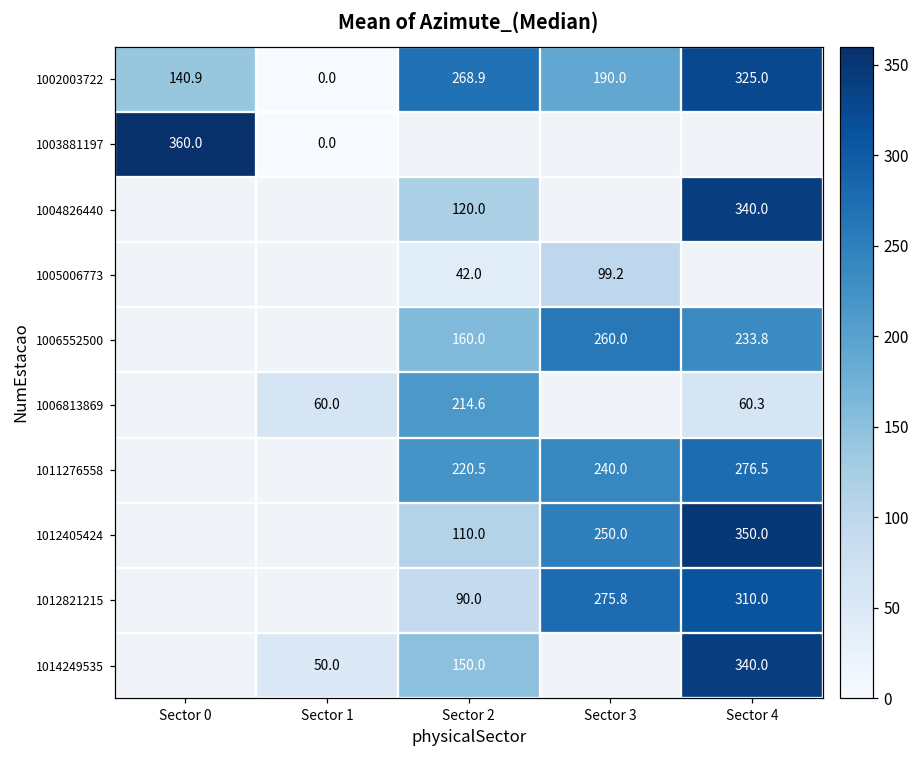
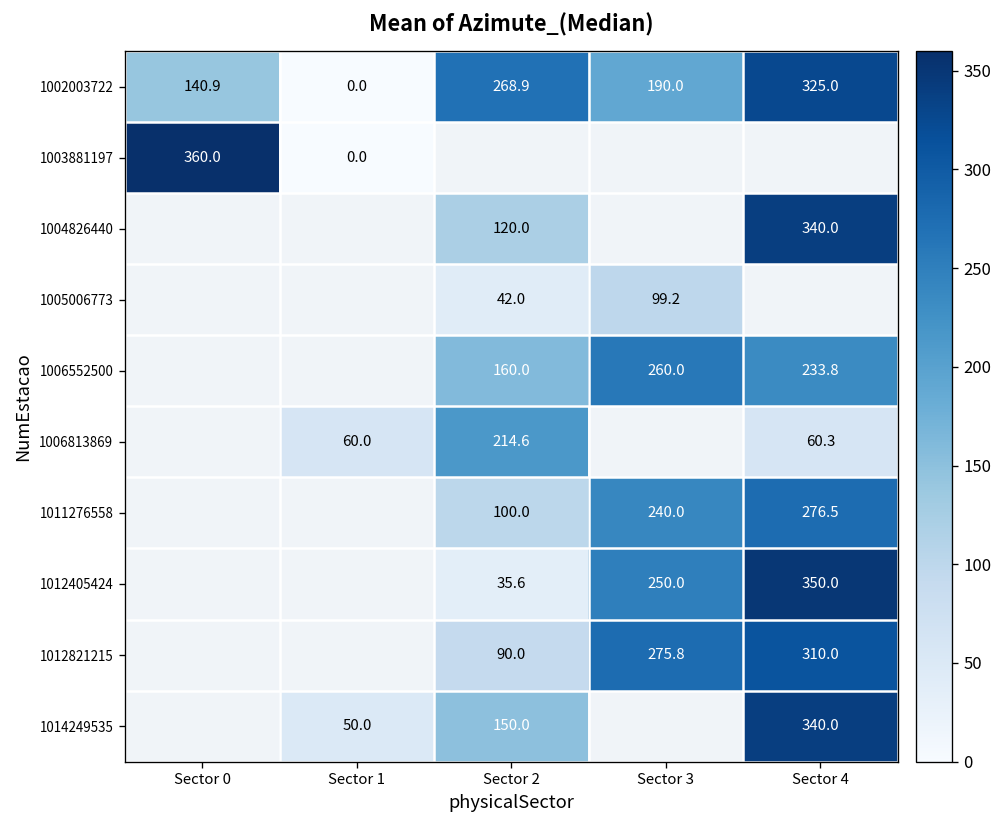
1011276558, Sector 2: 220.5 -> 100.0
1012405424, Sector 2: 110.0 -> 35.6
